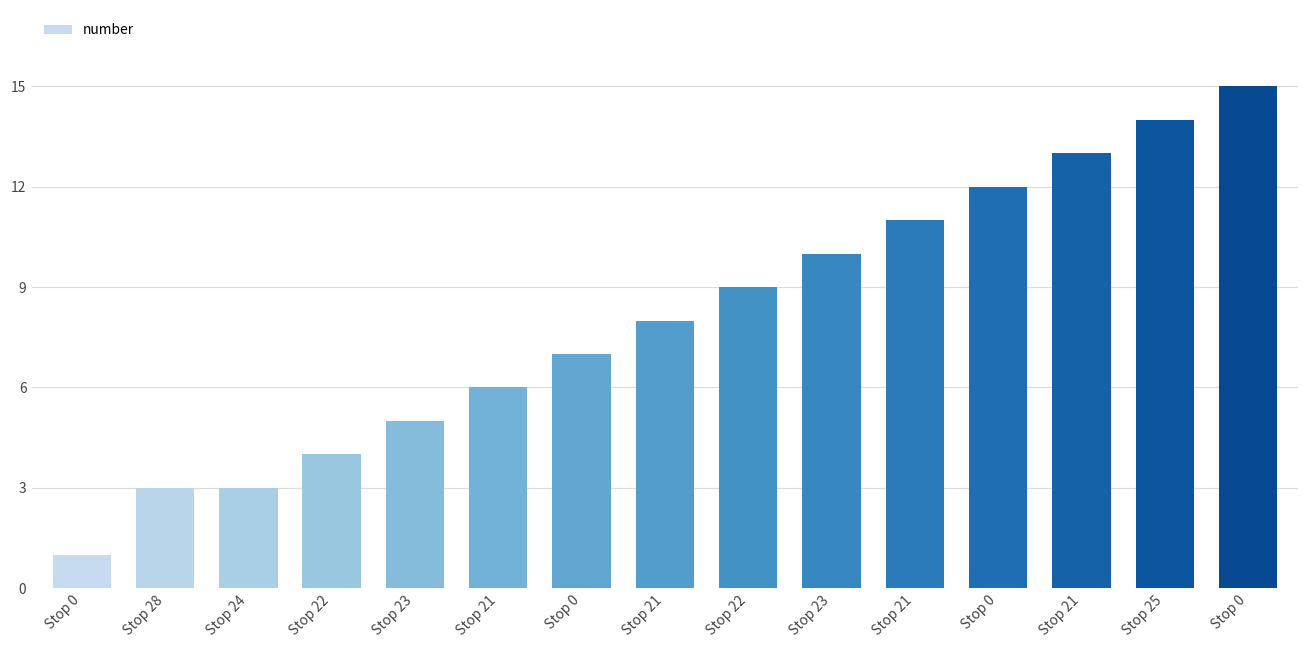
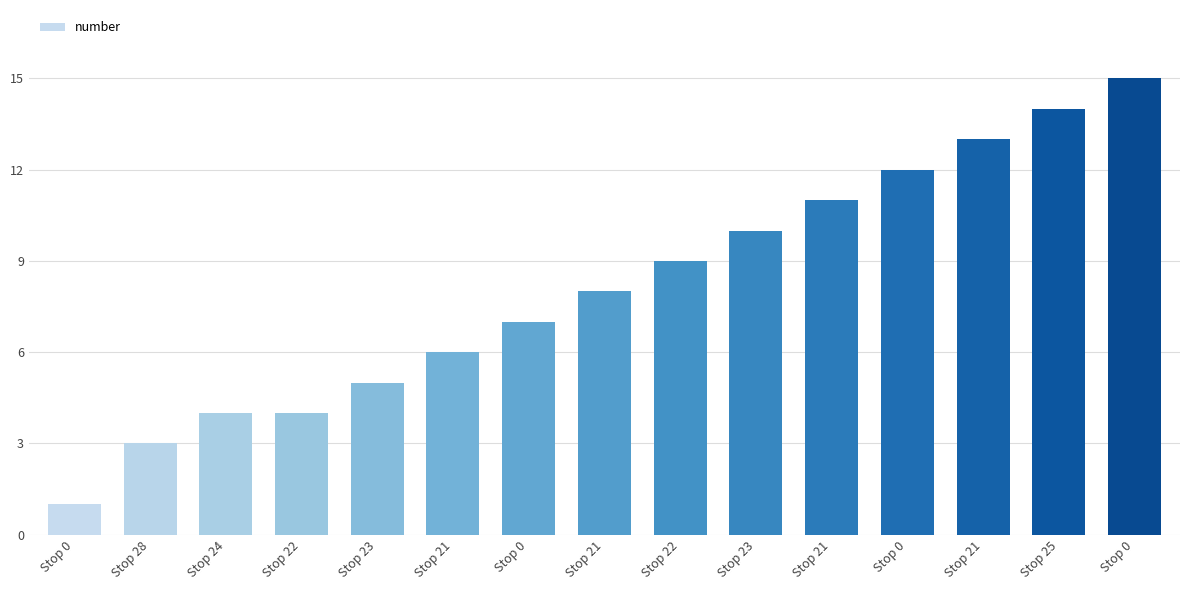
Stop 24: 3 -> 4
